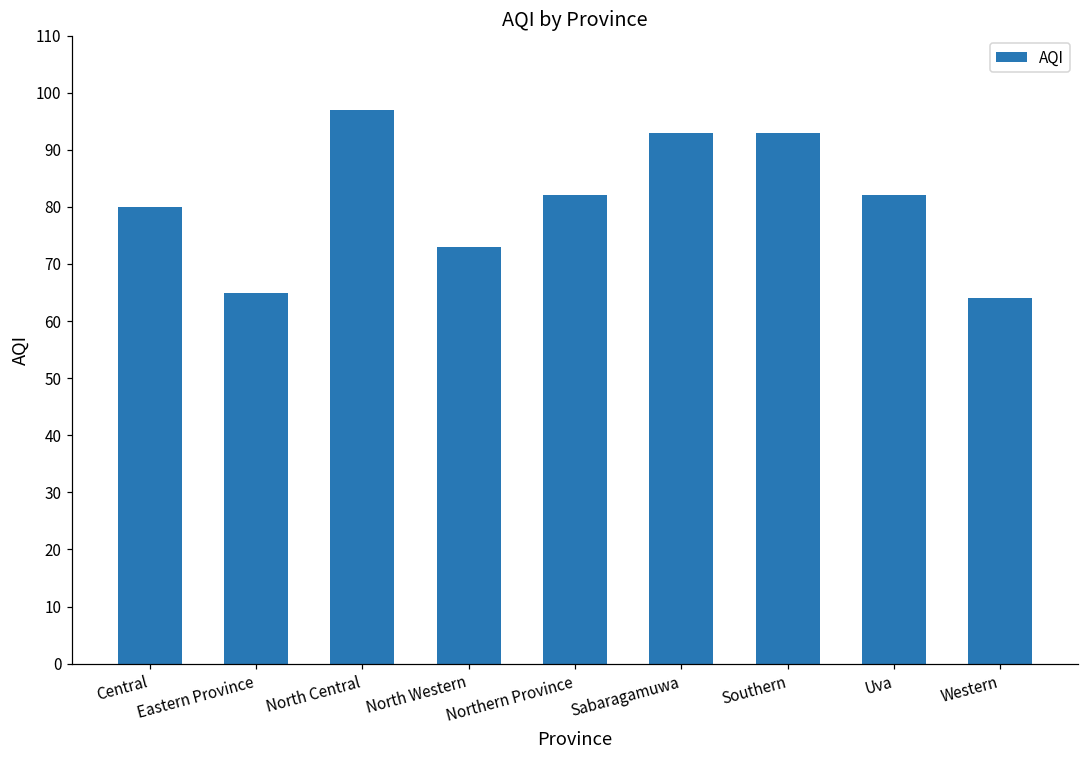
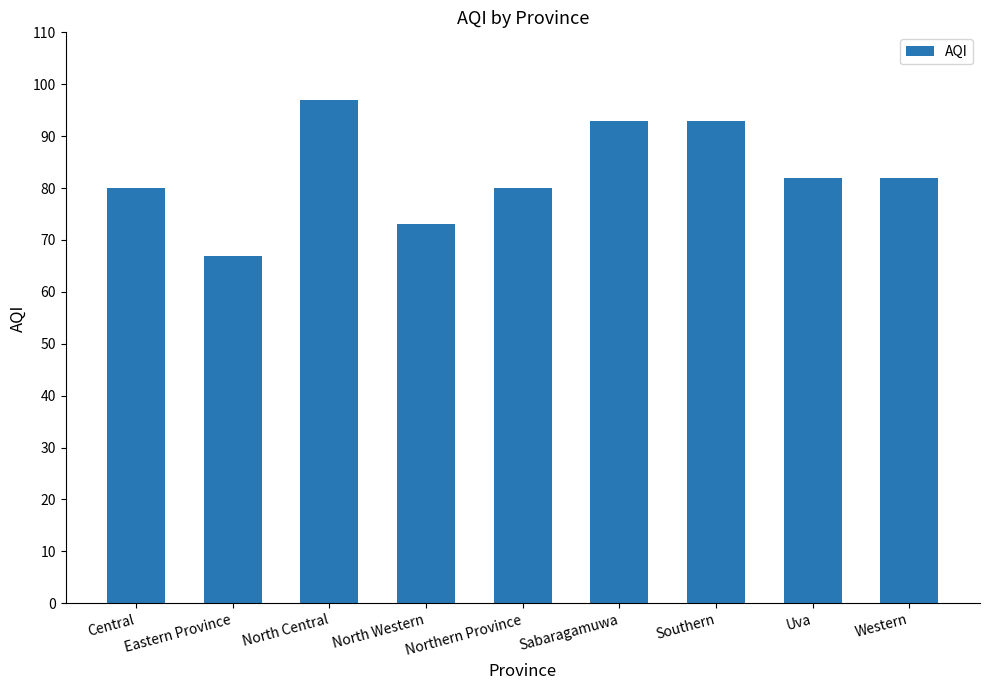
Eastern Province: 65 -> 67
Northern Province: 82 -> 80
Western: 64 -> 82
